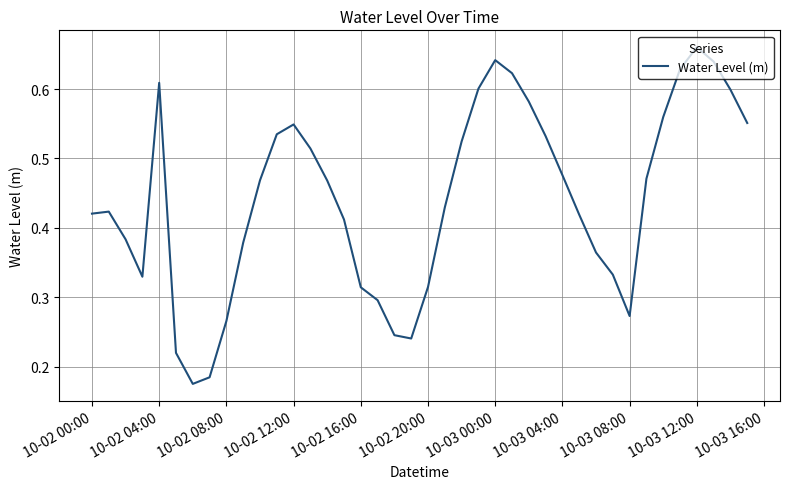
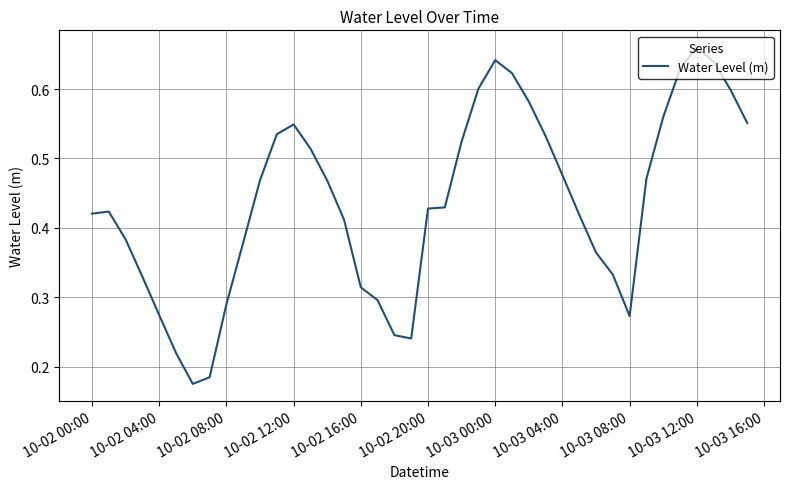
10-02 04:00: 0.61 -> 0.27
10-02 08:00: 0.27 -> 0.29
10-02 20:00: 0.31 -> 0.43
